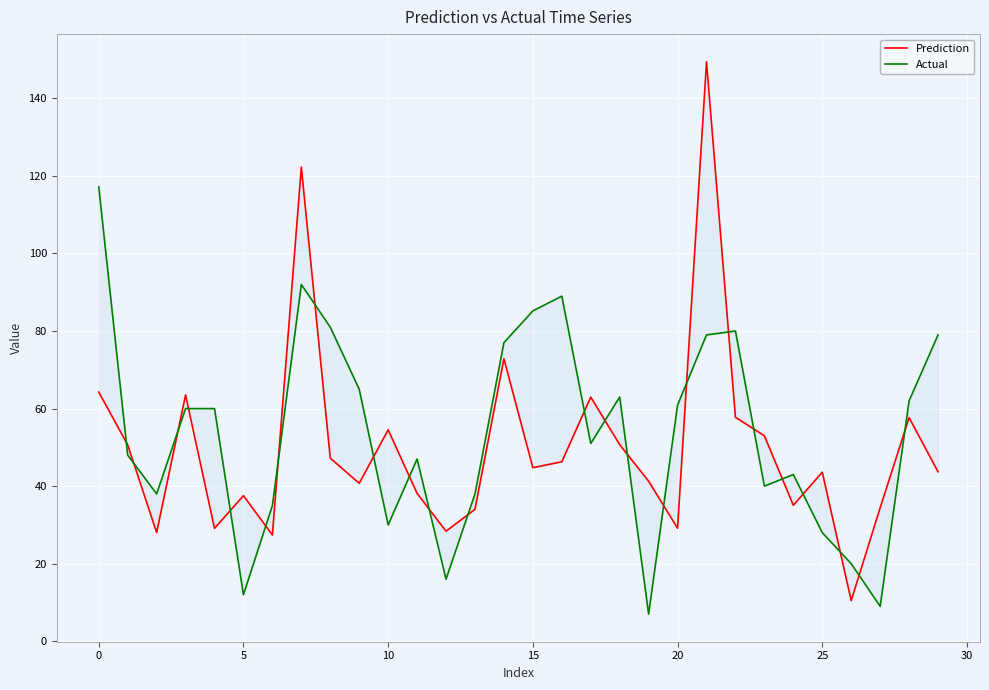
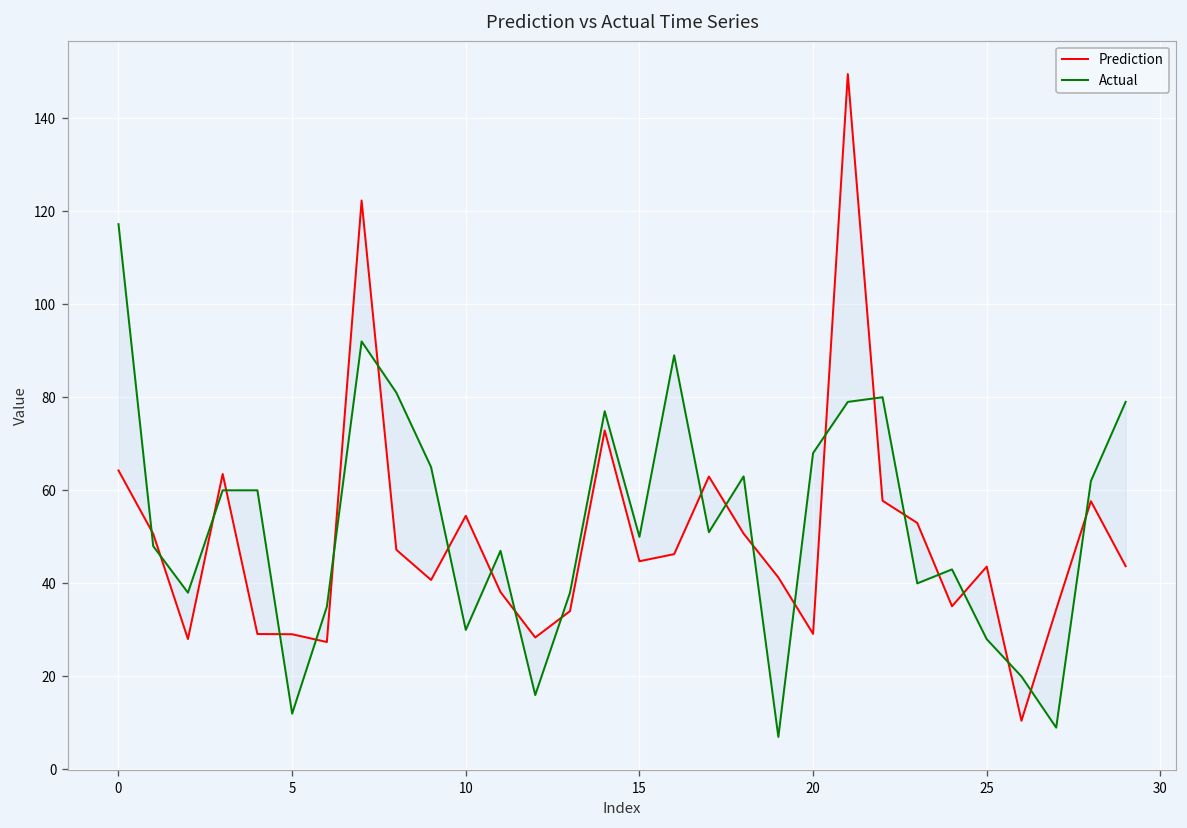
Prediction, 5: 38 -> 29
Actual, 15: 85 -> 50
Actual, 20: 61 -> 68
